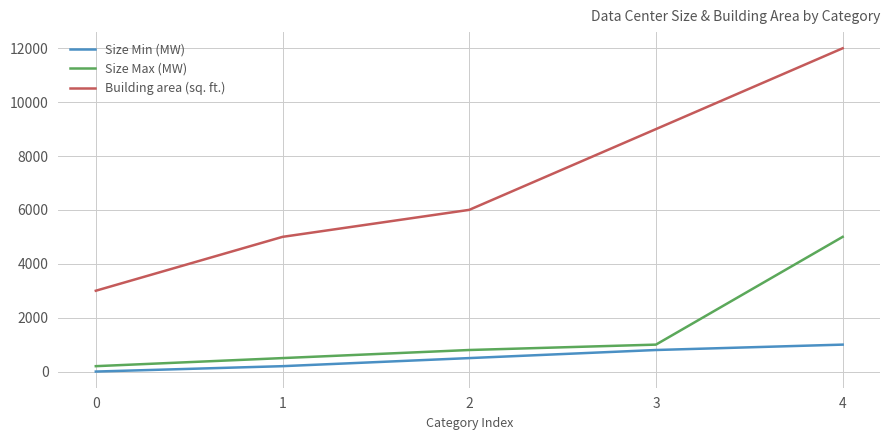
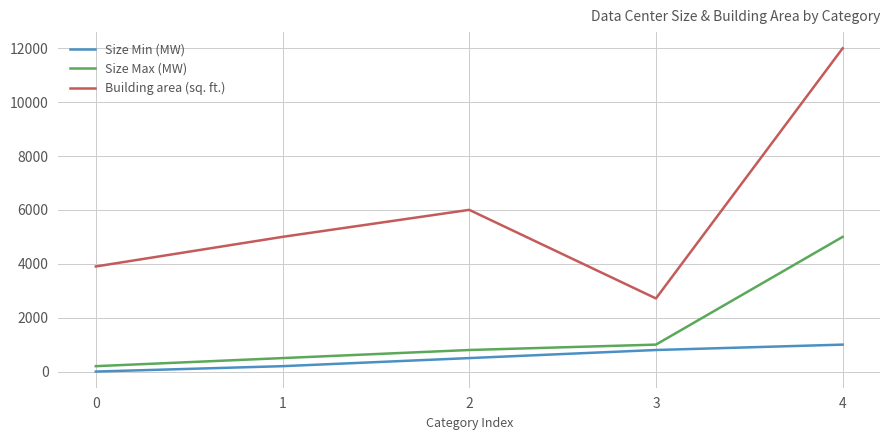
Building area (sq. ft.), 0: 3000 -> 3900
Building area (sq. ft.), 3: 9000 -> 2700
